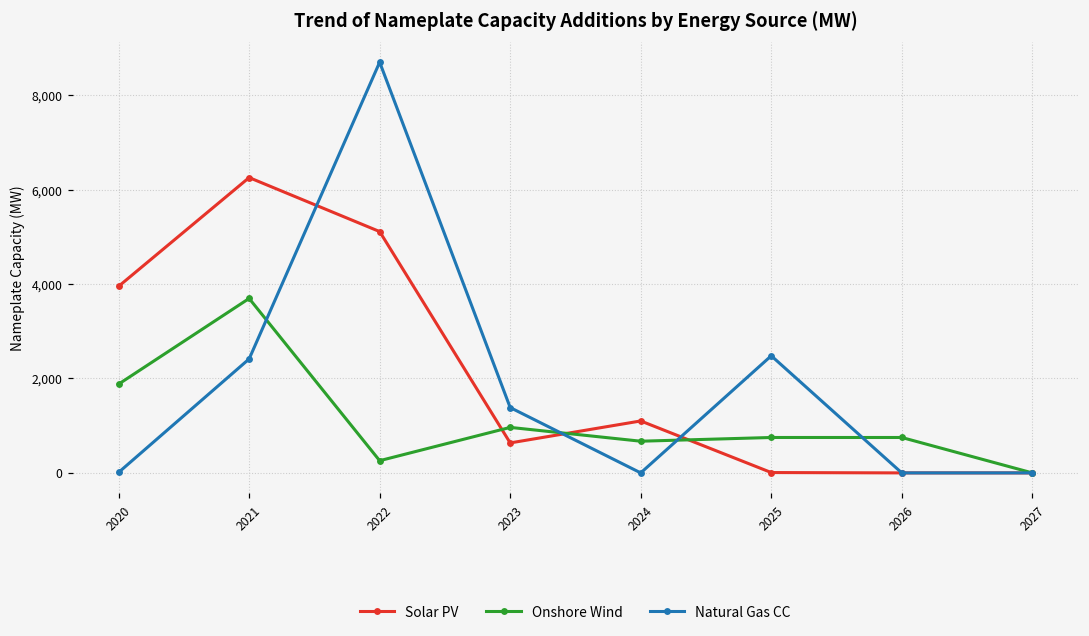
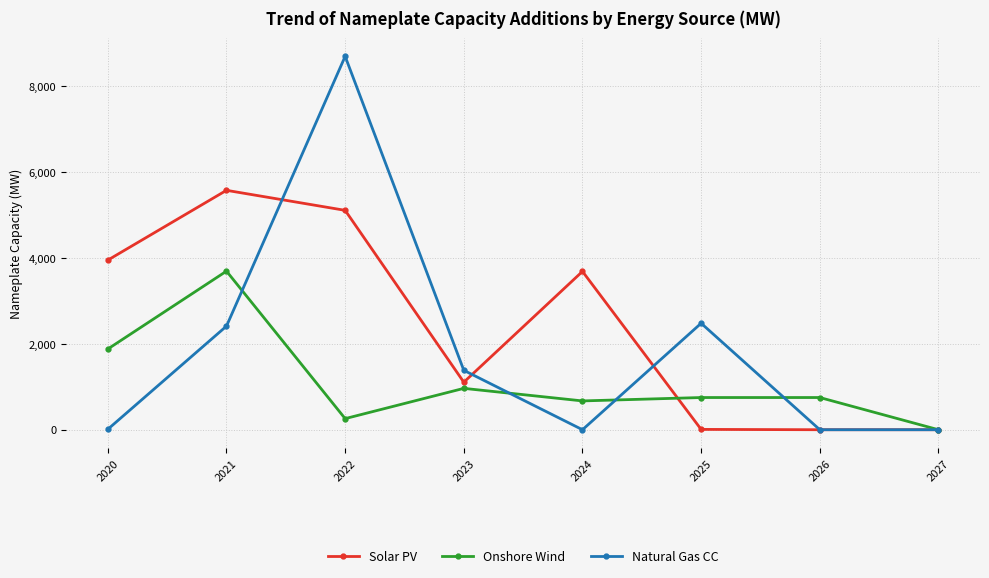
Solar PV, 2021: 6,300 -> 5,600
Solar PV, 2023: 600 -> 1,100
Solar PV, 2024: 1,100 -> 3,700
